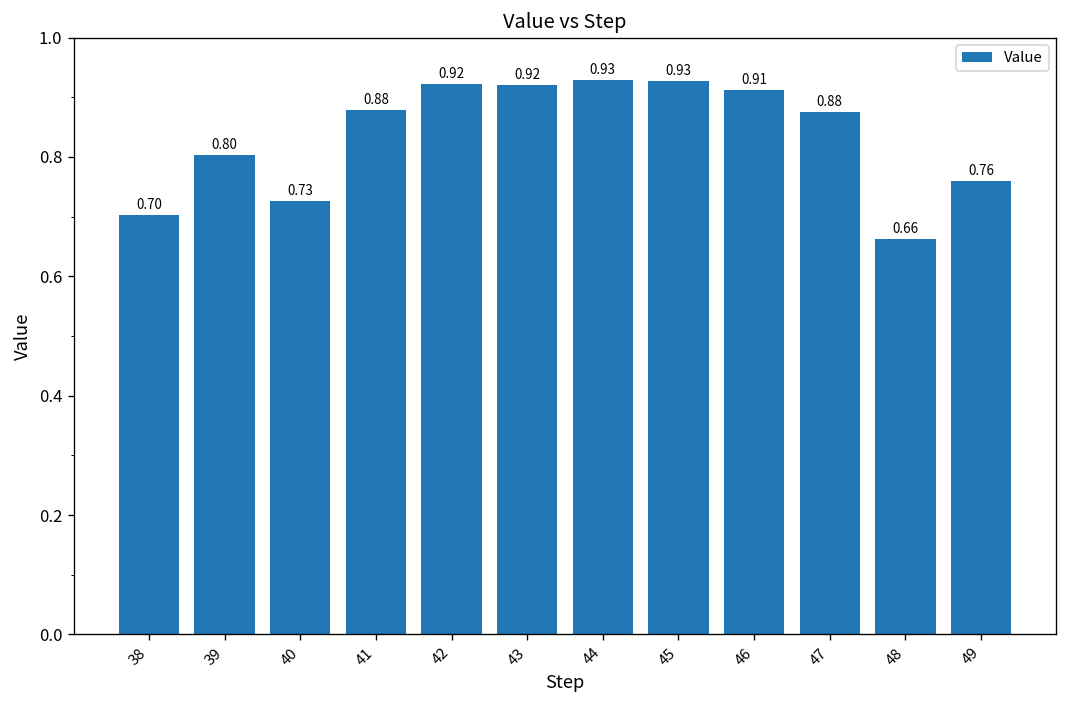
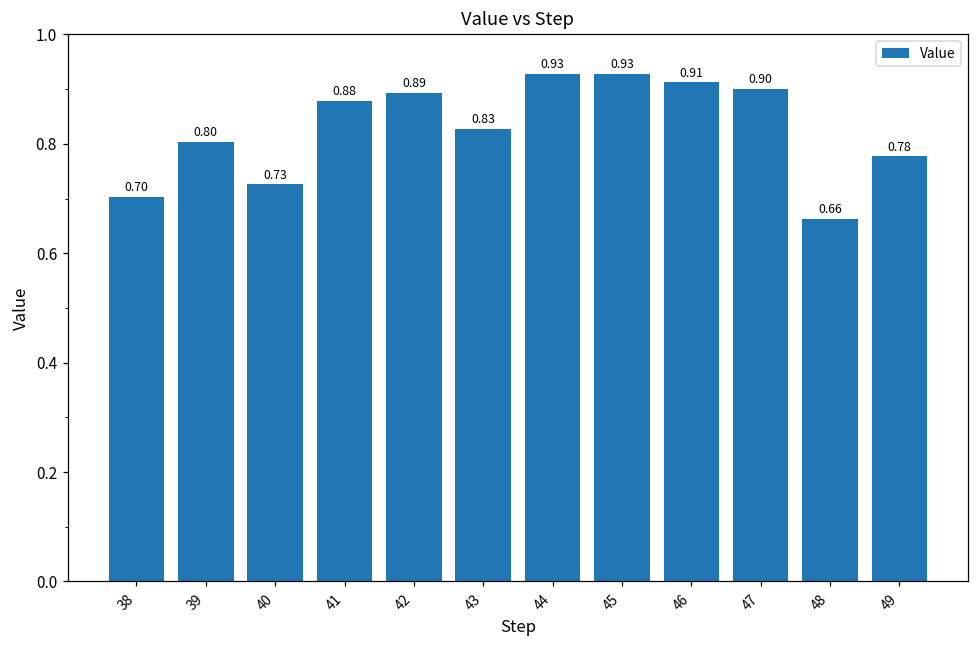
42: 0.92 -> 0.89
43: 0.92 -> 0.83
47: 0.88 -> 0.90
49: 0.76 -> 0.78
